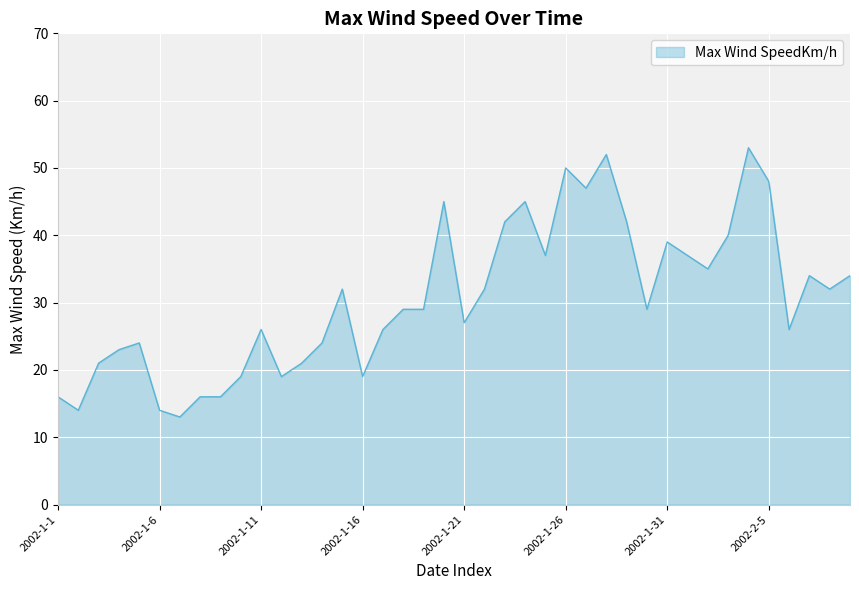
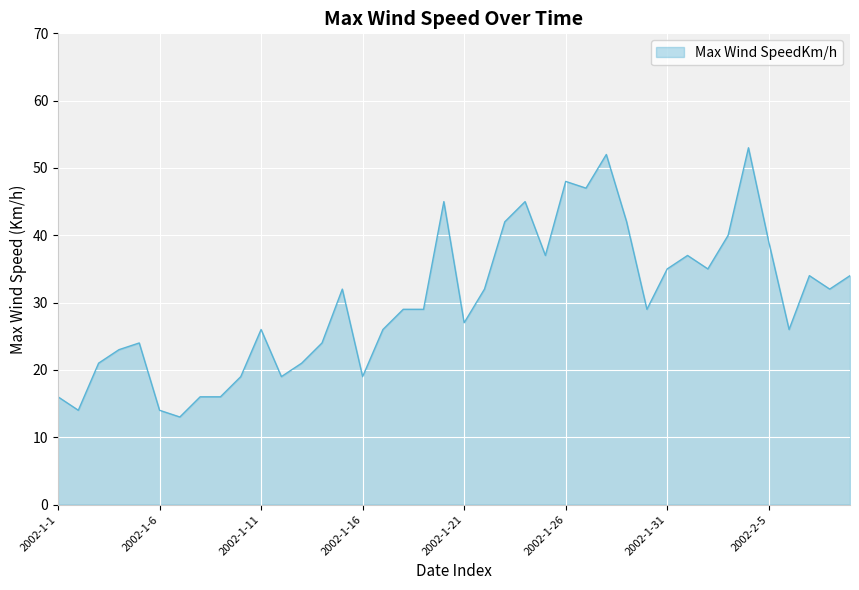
2002-1-26: 50 -> 48
2002-1-31: 39 -> 35
2002-2-5: 48 -> 39
